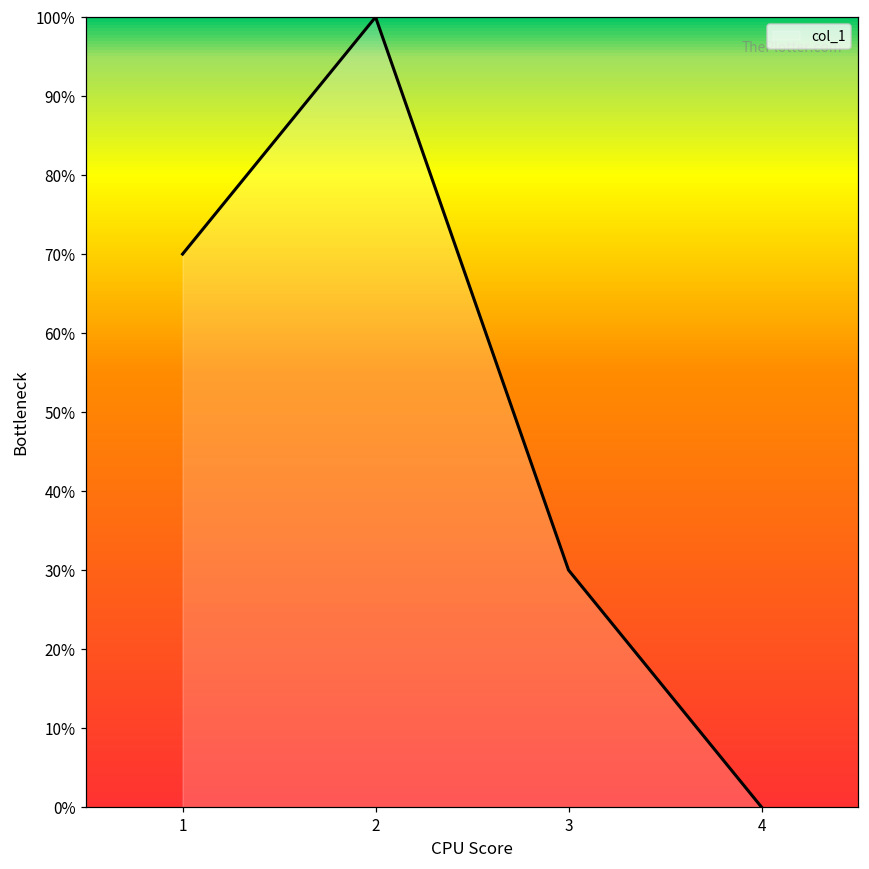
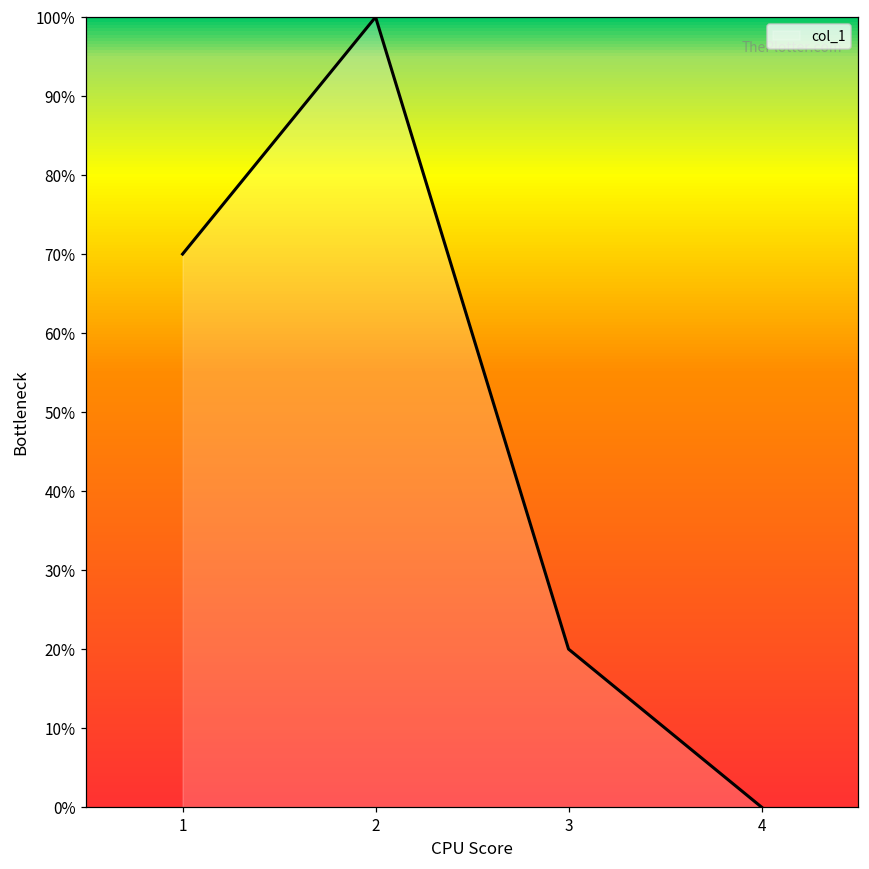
3: 30% -> 20%
